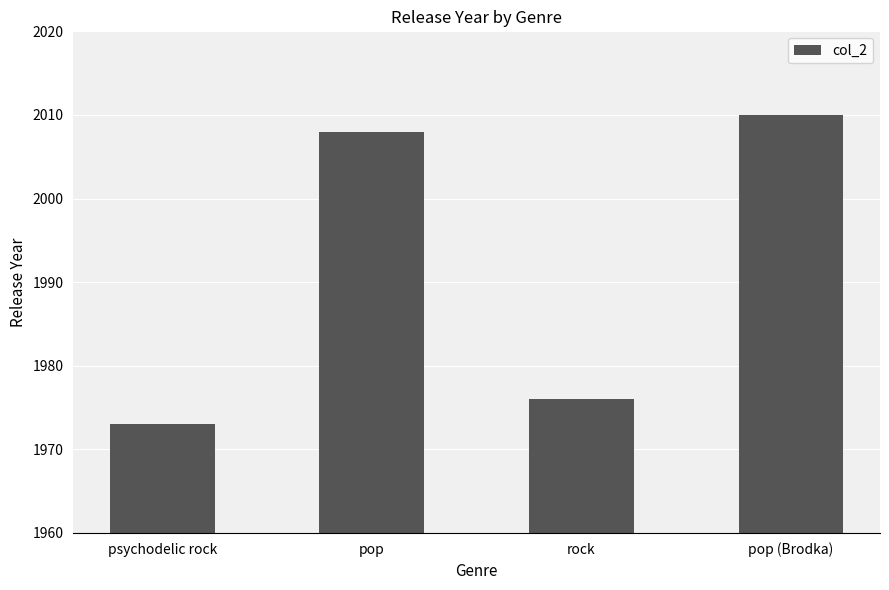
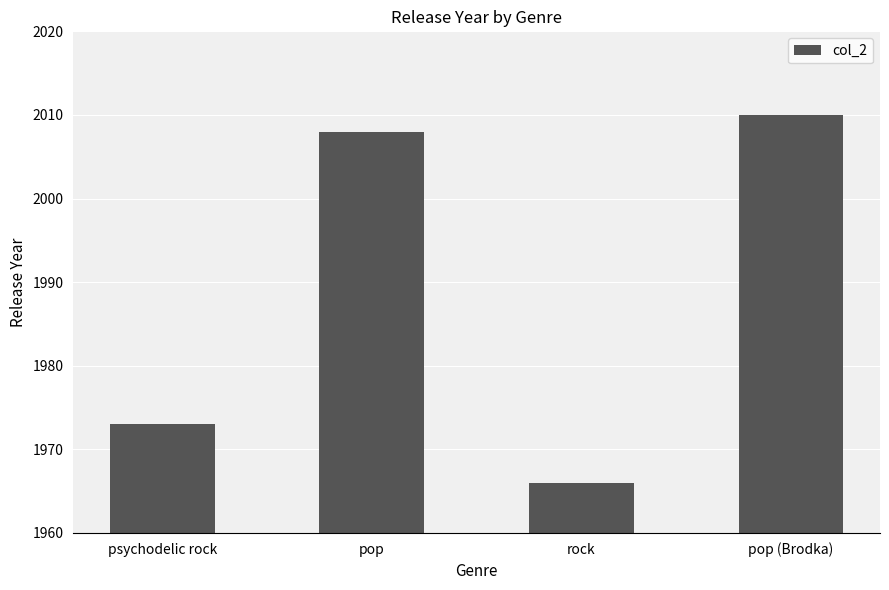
rock: 1976 -> 1966
